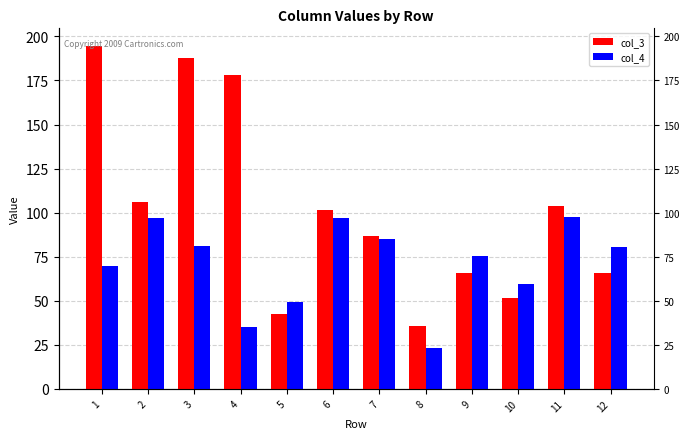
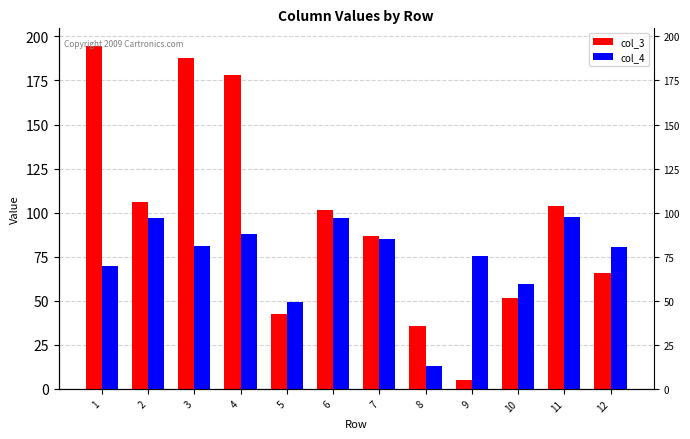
col_4, 4: 35 -> 88
col_4, 8: 23 -> 13
col_3, 9: 66 -> 5
